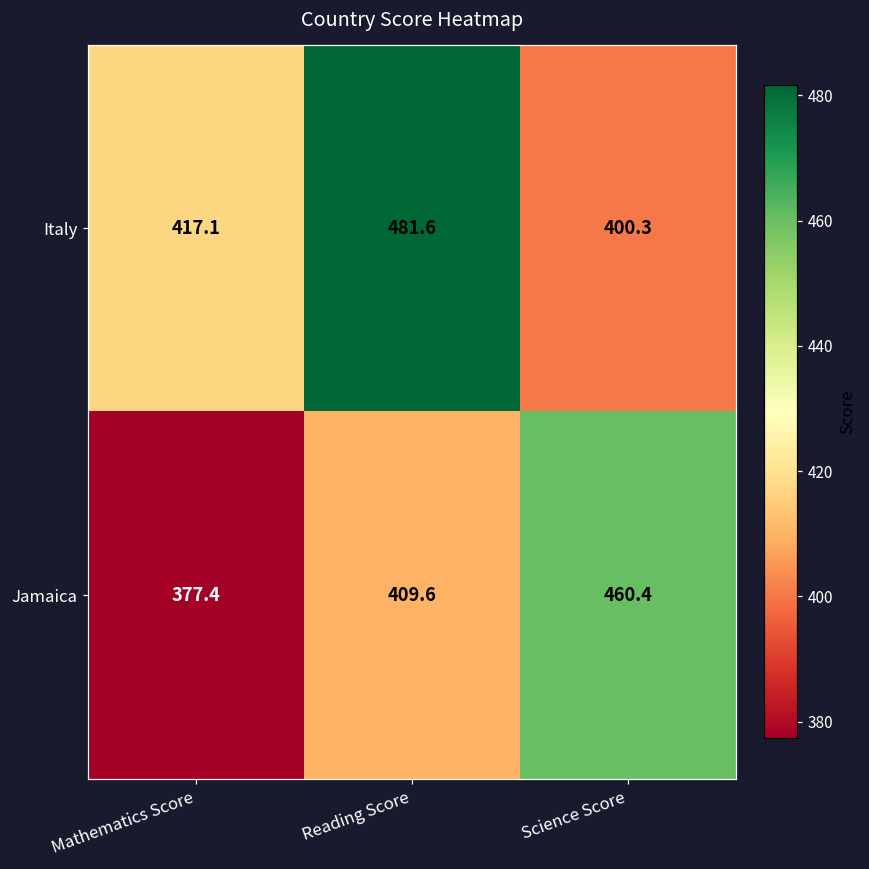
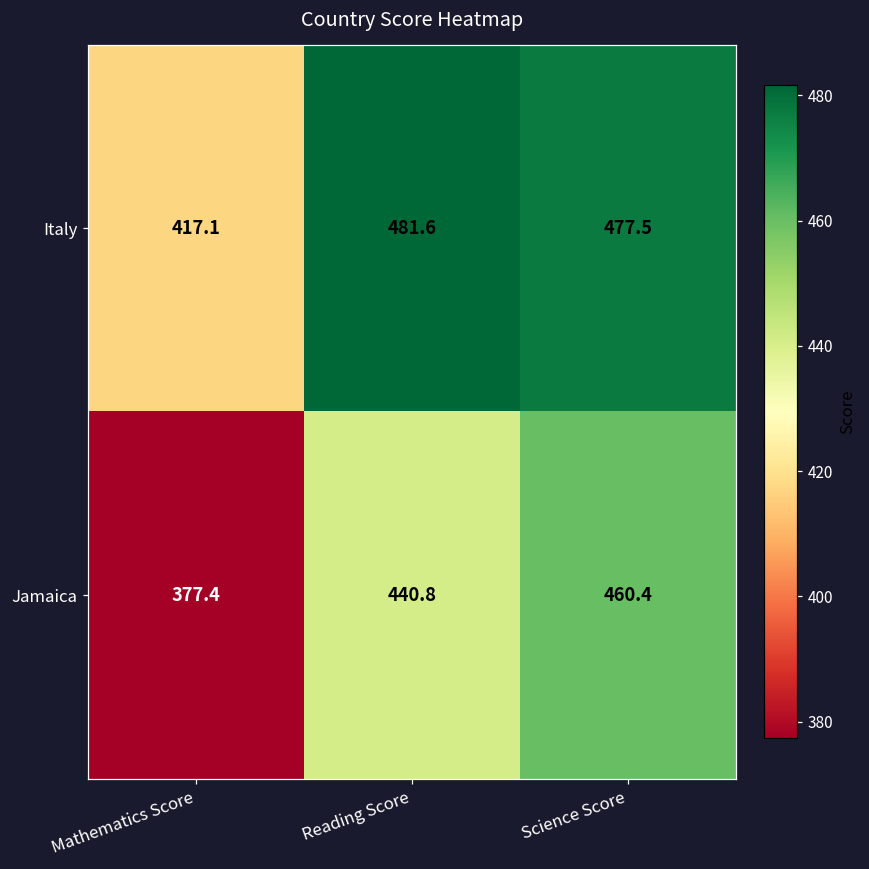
Italy, Science Score: 400.3 -> 477.5
Jamaica, Reading Score: 409.6 -> 440.8
